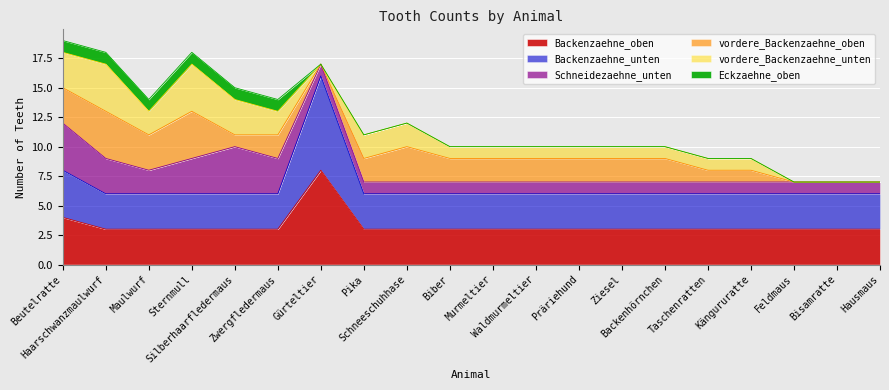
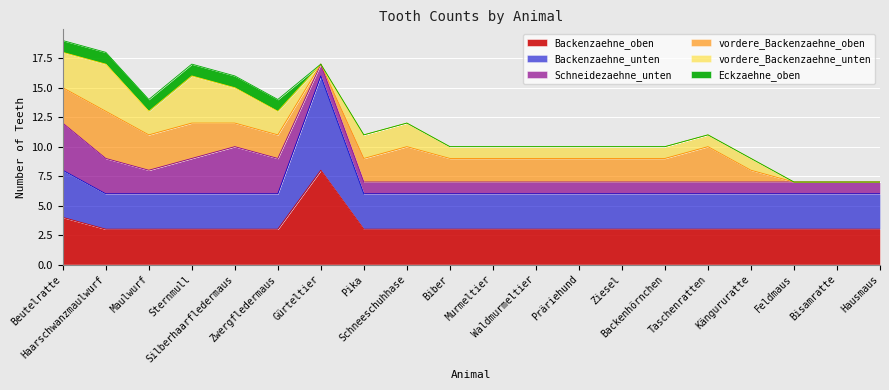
vordere_Backenzaehne_oben, Sternmull: 4 -> 3
vordere_Backenzaehne_oben, Silberhaarfledermaus: 1 -> 2
vordere_Backenzaehne_oben, Taschenratten: 1 -> 3
